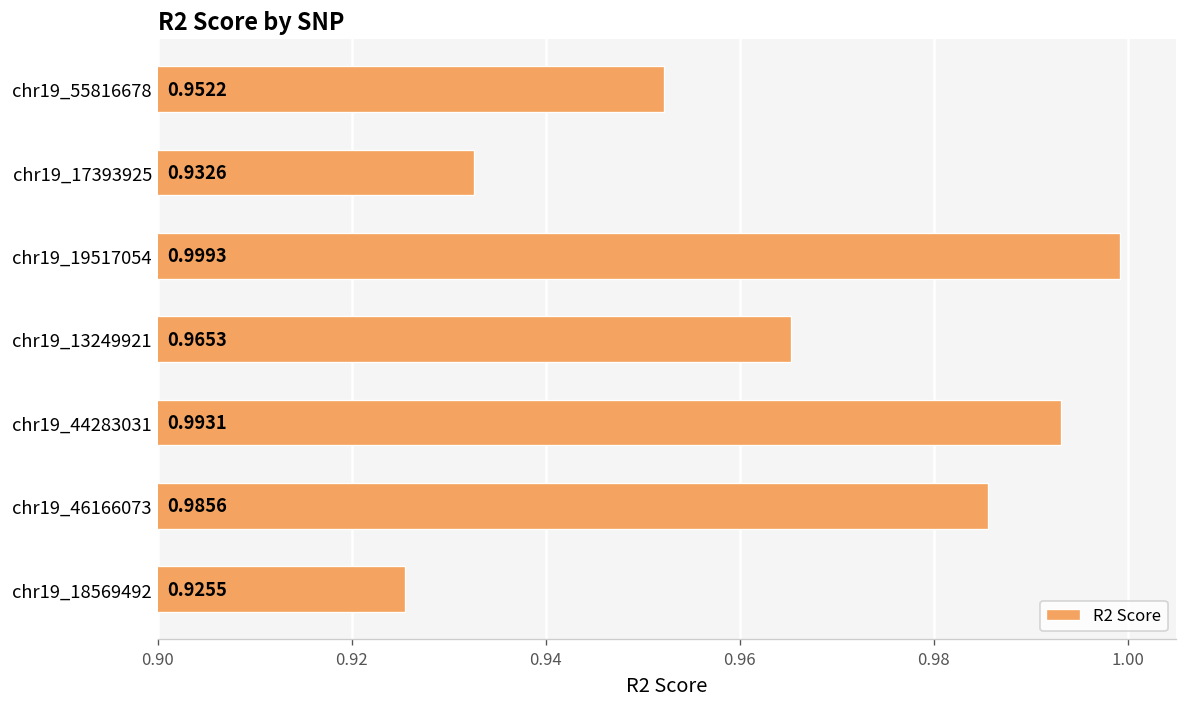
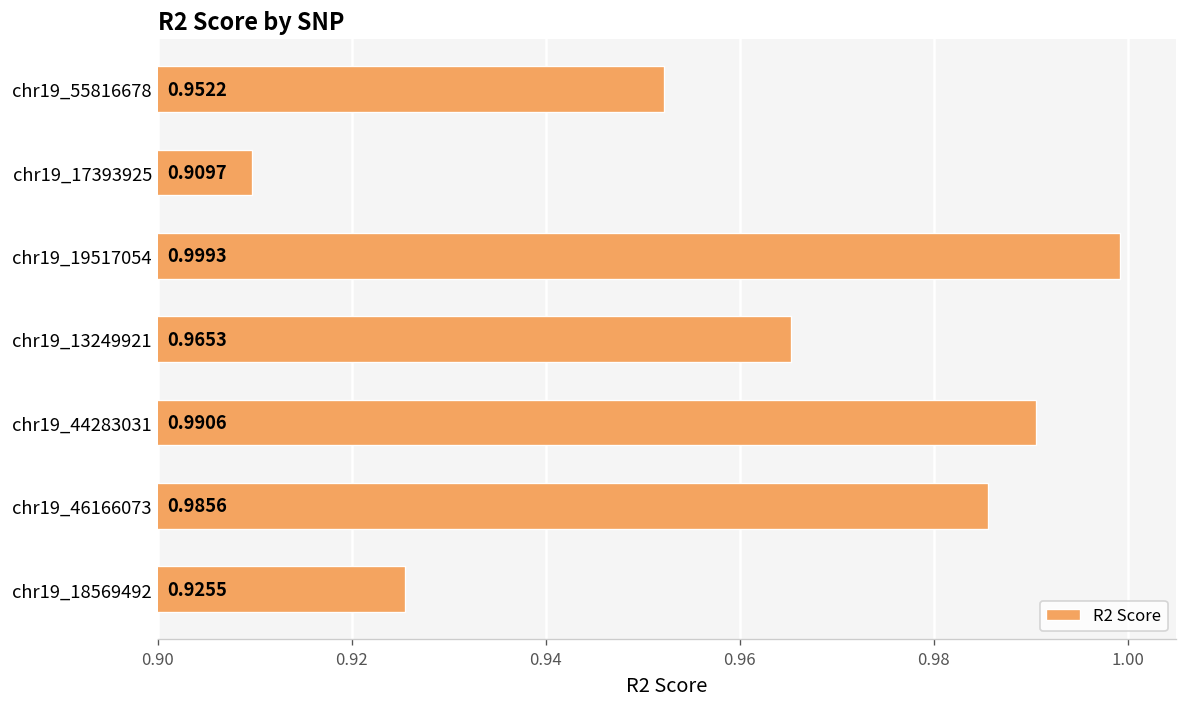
chr19_17393925: 0.9326 -> 0.9097
chr19_44283031: 0.9931 -> 0.9906
